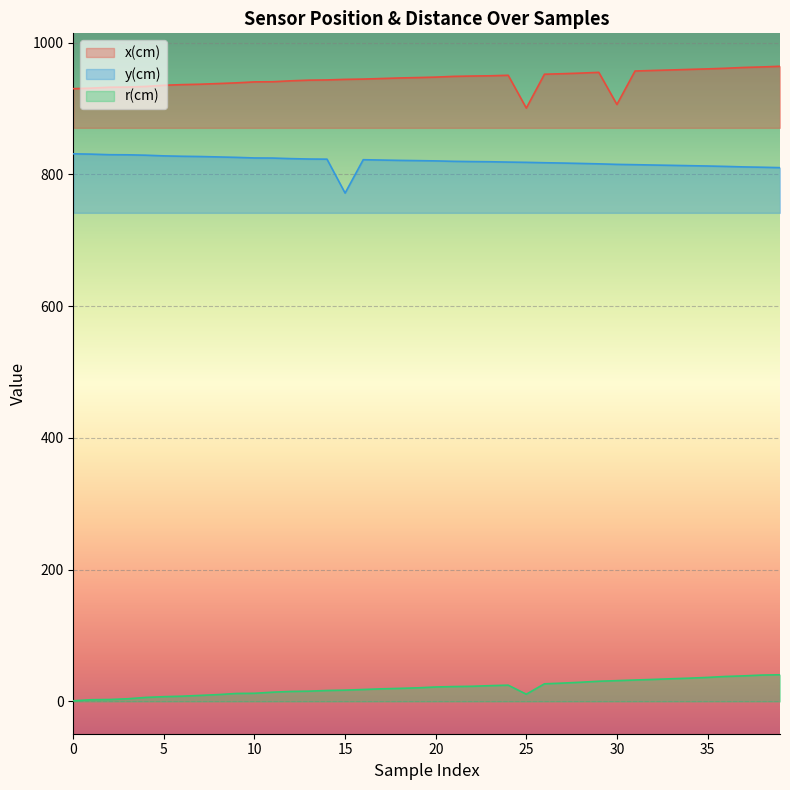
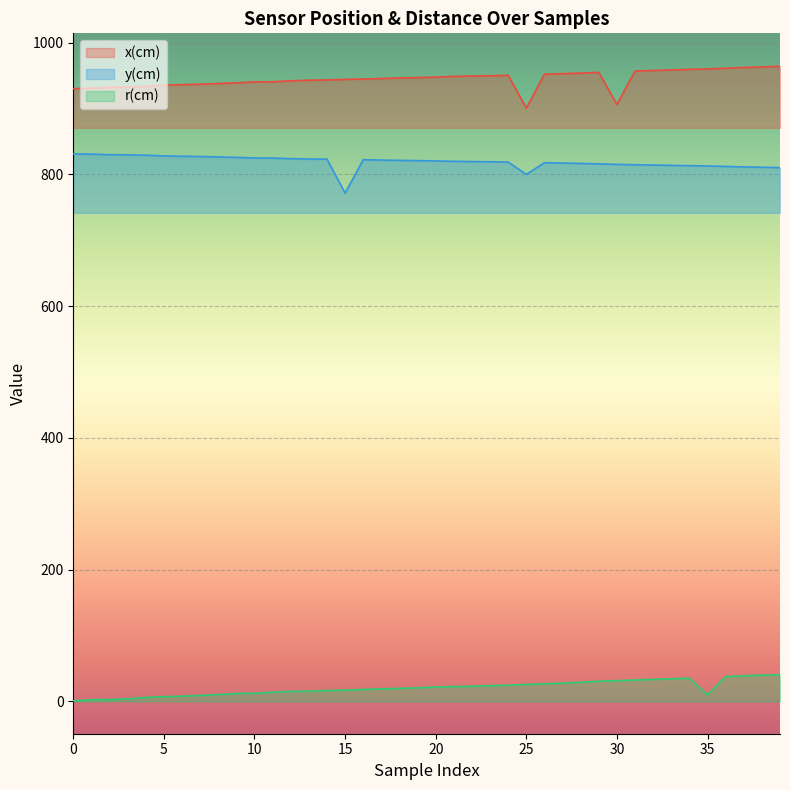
y(cm), 25: 820 -> 800
r(cm), 25: 10 -> 30
r(cm), 35: 40 -> 10
